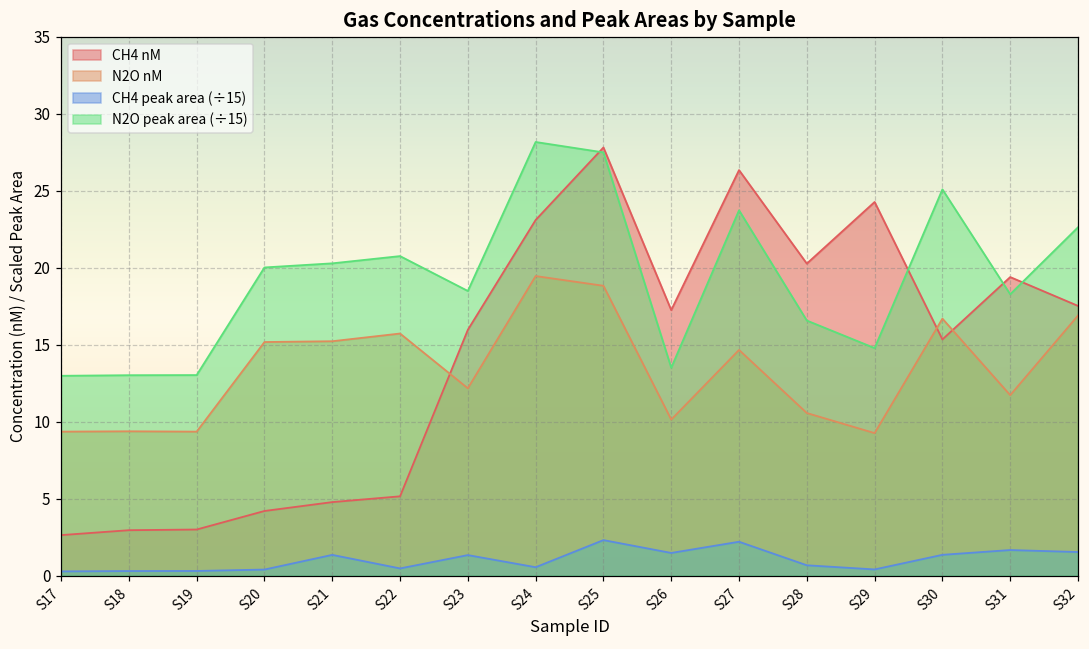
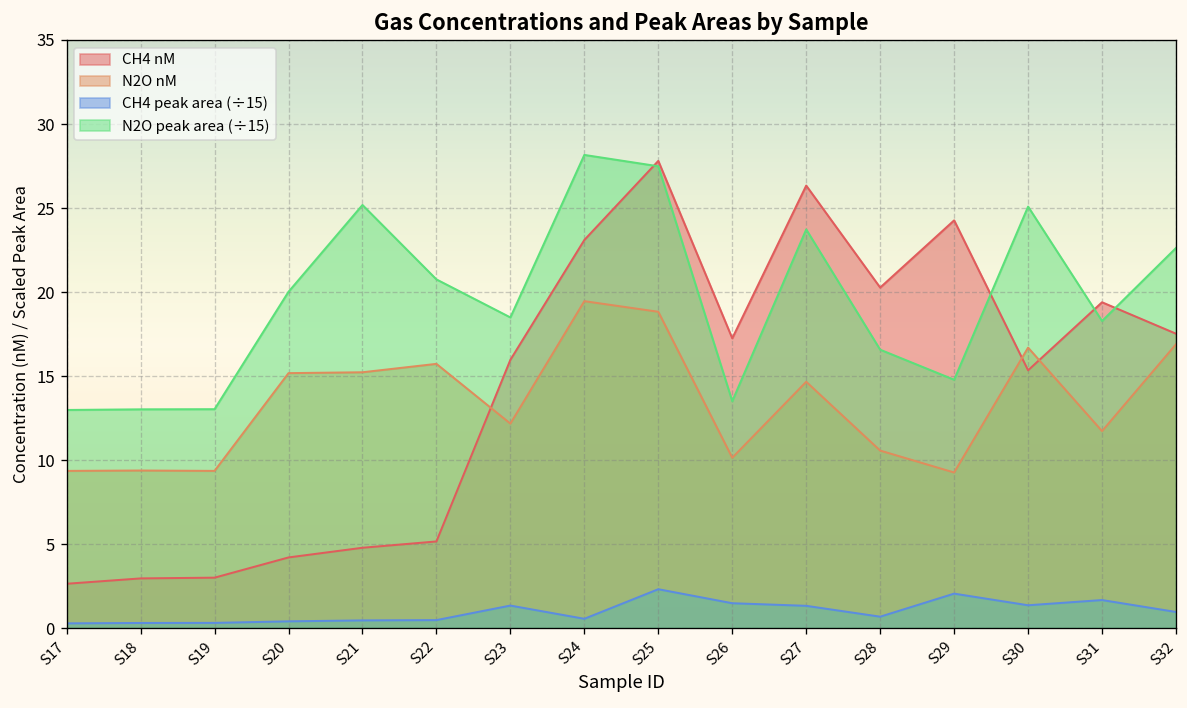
CH4 peak area (÷15), S21: 1.4 -> 0.5
N2O peak area (÷15), S21: 20.3 -> 25.2
CH4 peak area (÷15), S27: 2.2 -> 1.3
CH4 peak area (÷15), S29: 0.4 -> 2.1
CH4 peak area (÷15), S32: 1.5 -> 1.0
